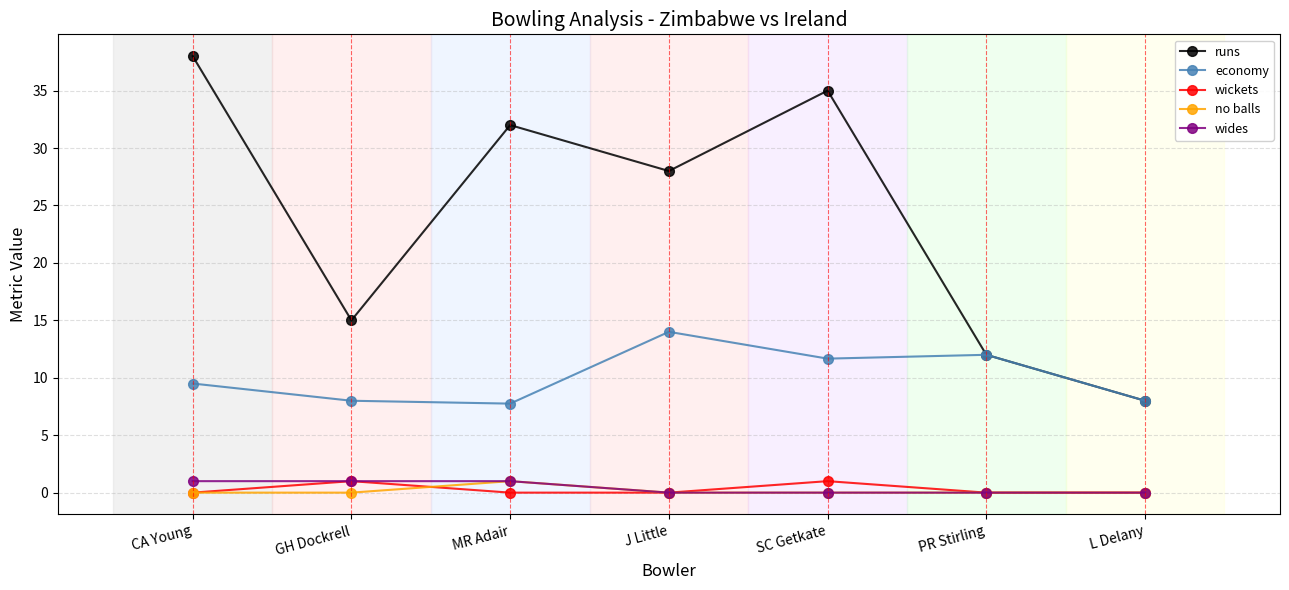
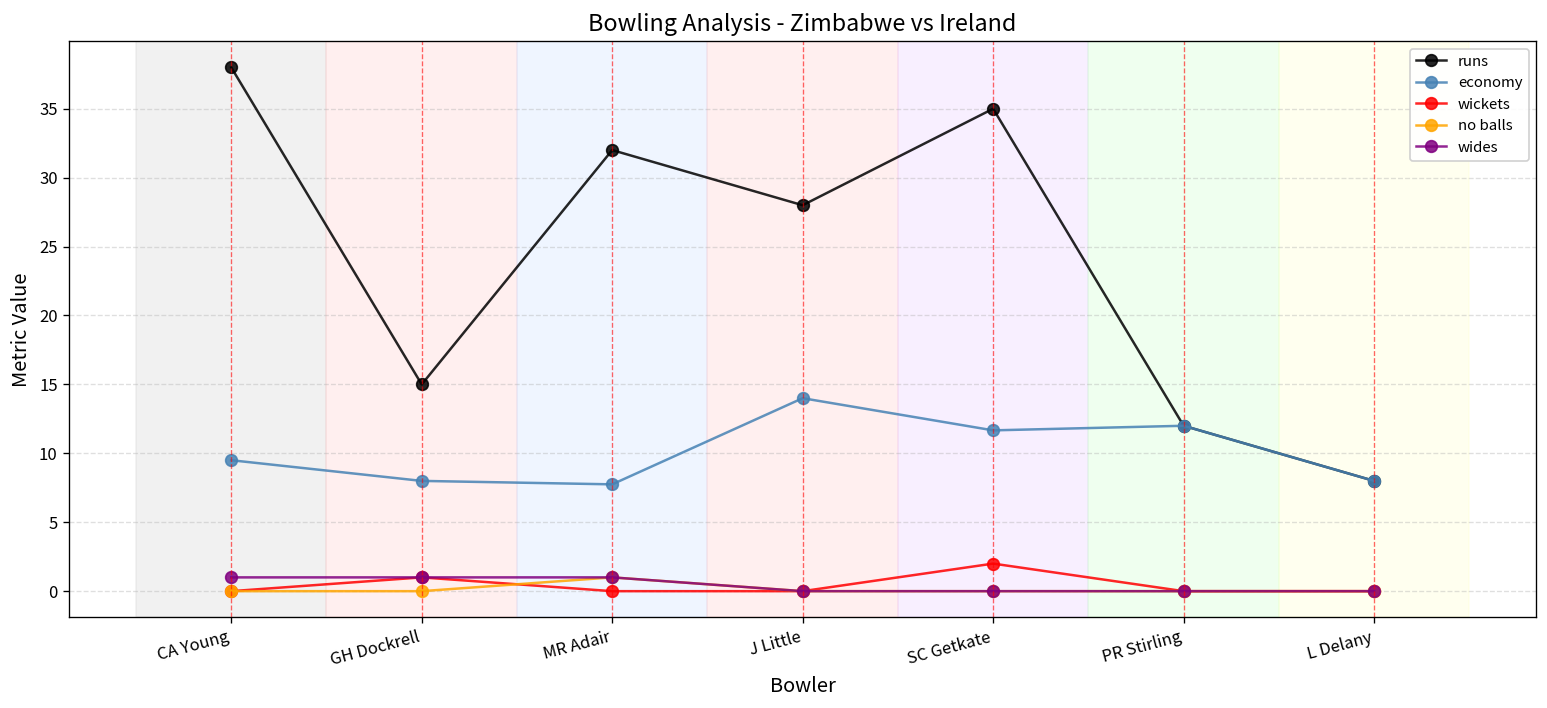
wickets, SC Getkate: 1 -> 2
